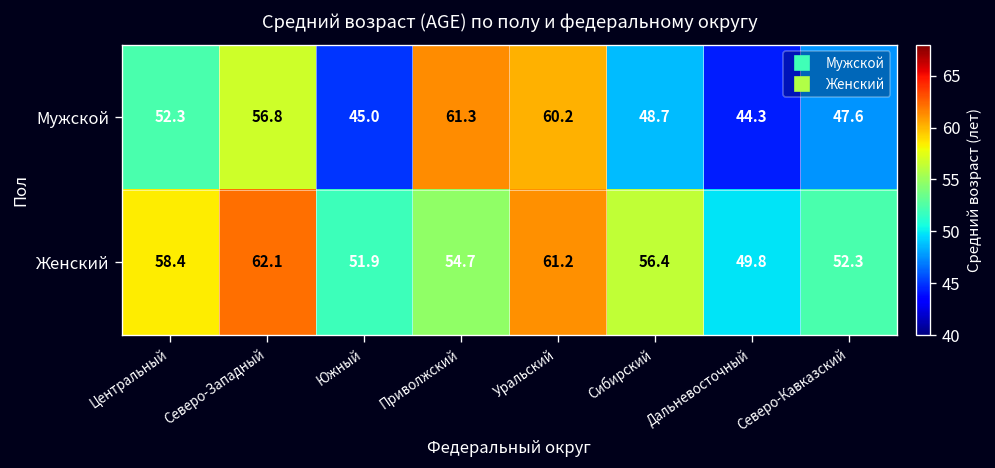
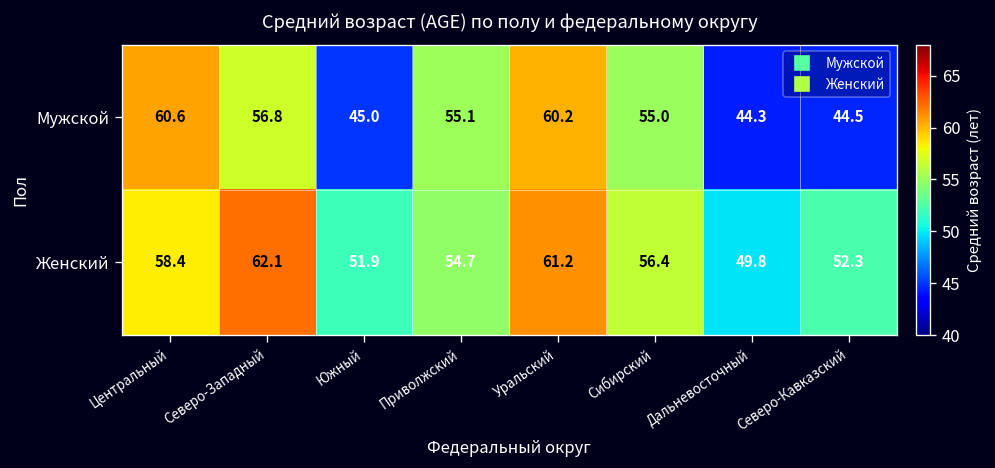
Мужской, Центральный: 52.3 -> 60.6
Мужской, Приволжский: 61.3 -> 55.1
Мужской, Сибирский: 48.7 -> 55.0
Мужской, Северо-Кавказский: 47.6 -> 44.5
